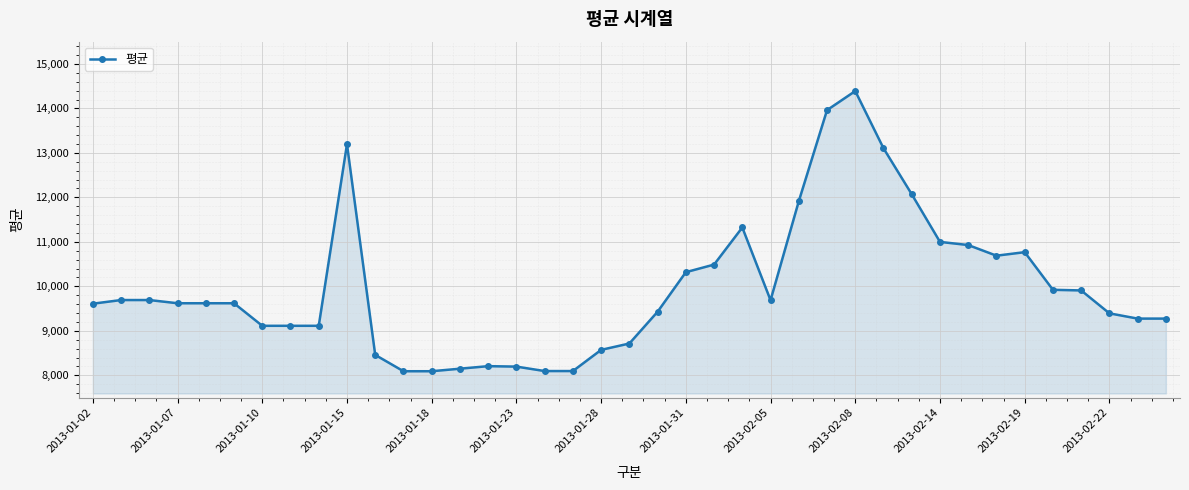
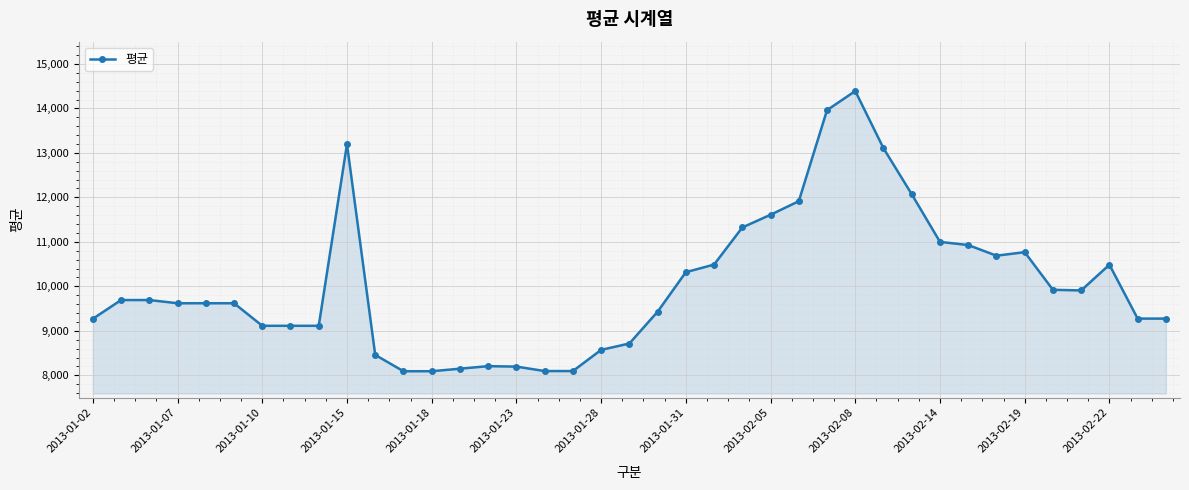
2013-01-02: 9,600 -> 9,300
2013-02-05: 9,700 -> 11,600
2013-02-22: 9,400 -> 10,500
